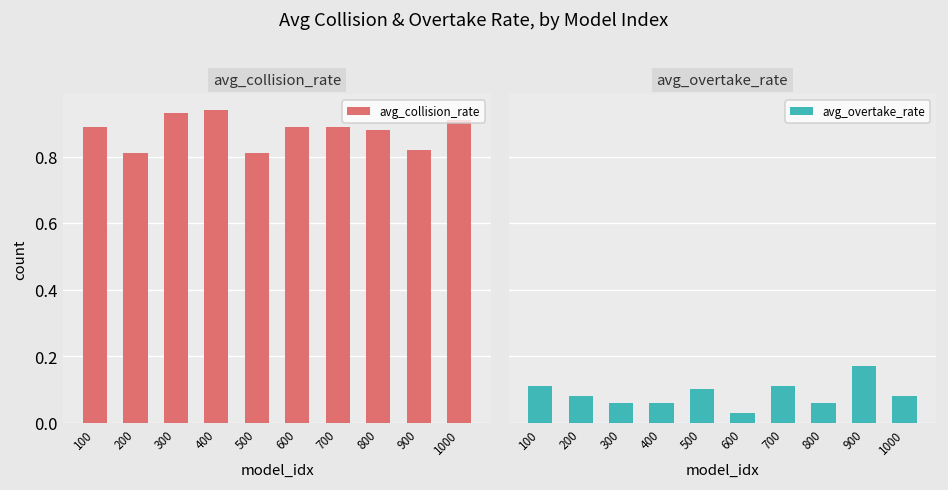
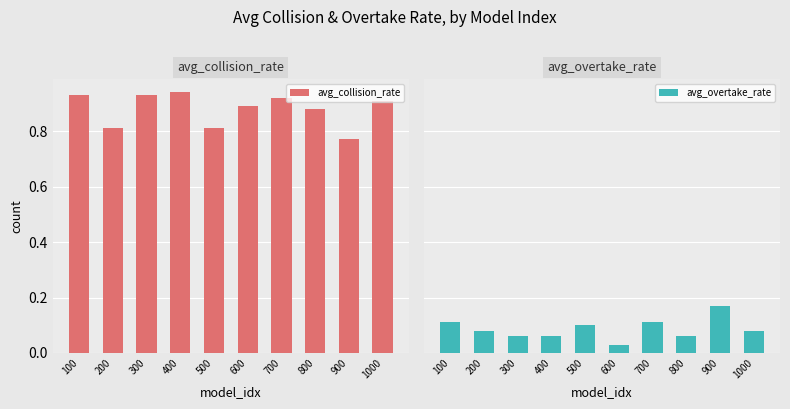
avg_collision_rate, 100: 0.89 -> 0.93
avg_collision_rate, 700: 0.89 -> 0.92
avg_collision_rate, 900: 0.82 -> 0.77
